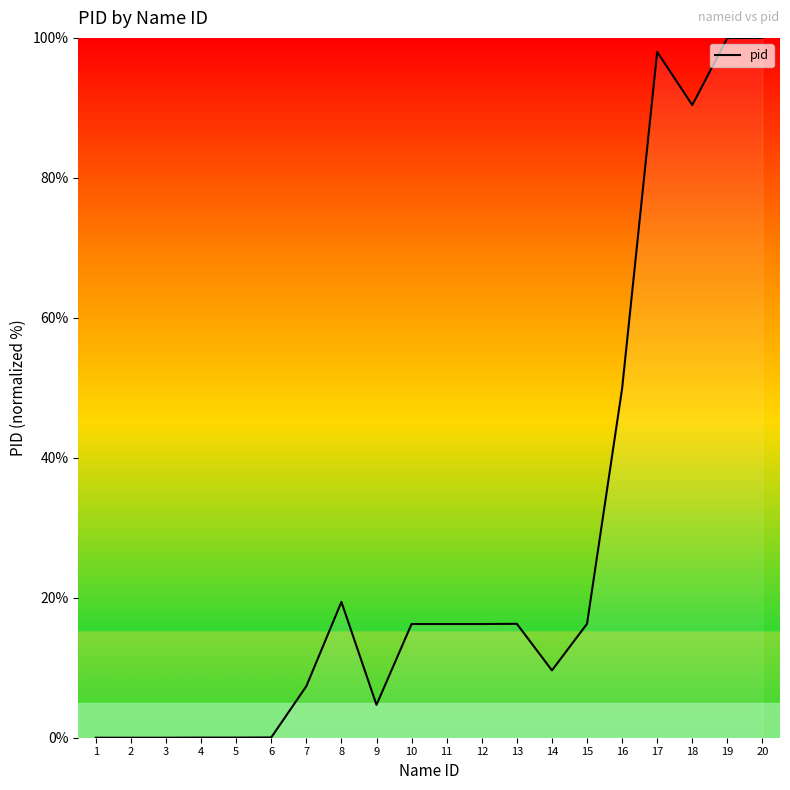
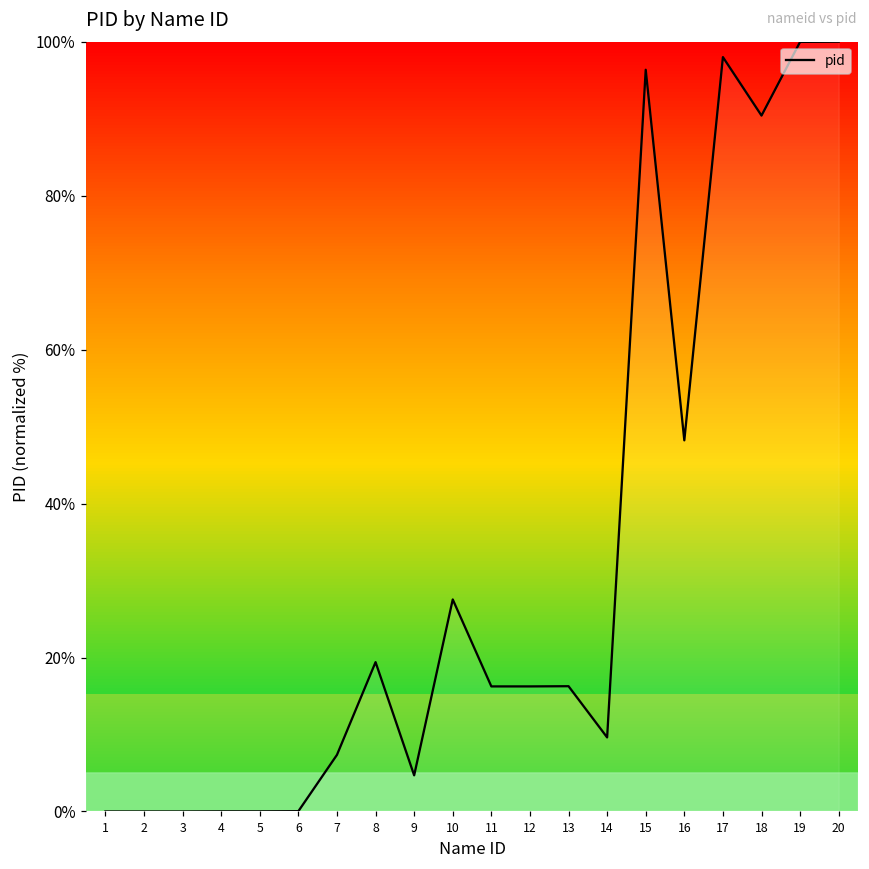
10: 16% -> 28%
15: 16% -> 96%
16: 50% -> 48%
